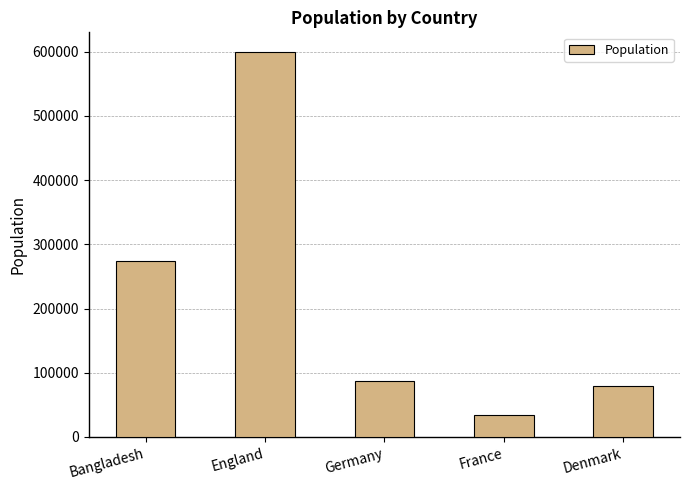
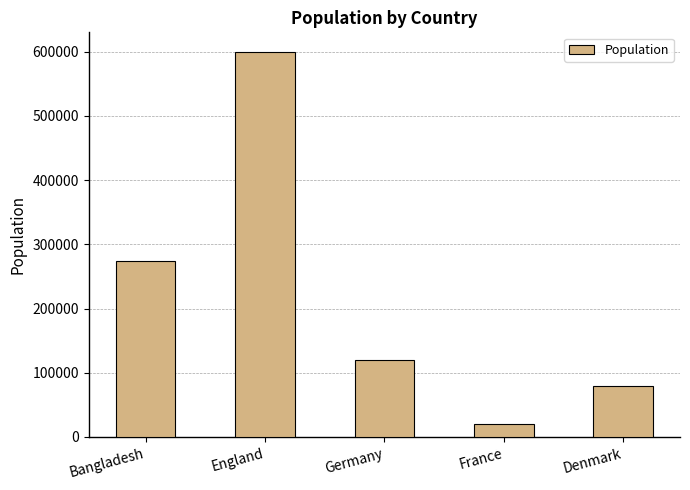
Germany: 90000 -> 120000
France: 30000 -> 20000
